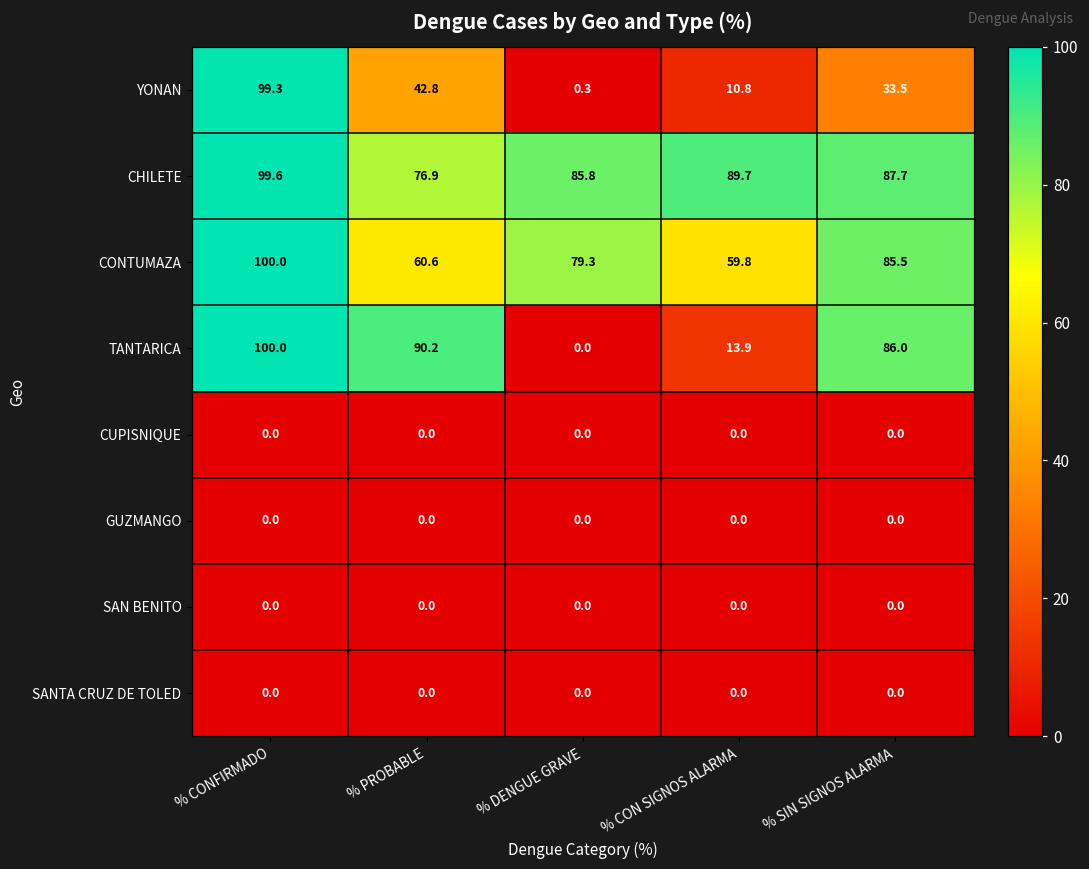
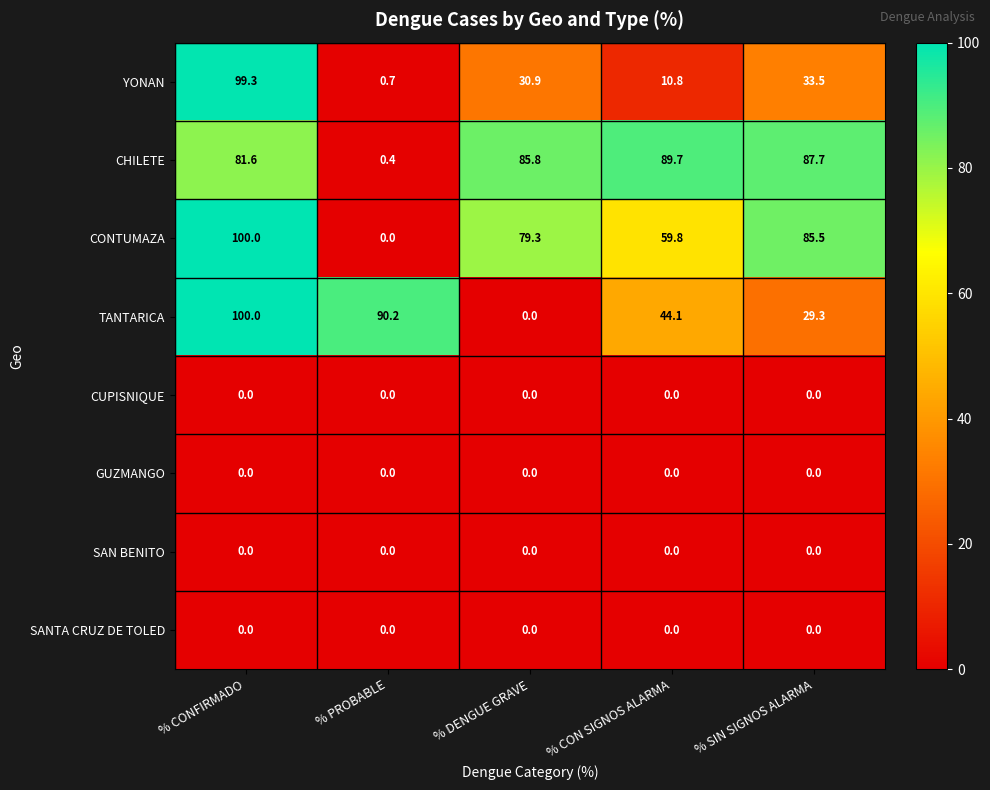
YONAN, % PROBABLE: 42.8 -> 0.7
YONAN, % DENGUE GRAVE: 0.3 -> 30.9
CHILETE, % CONFIRMADO: 99.6 -> 81.6
CHILETE, % PROBABLE: 76.9 -> 0.4
CONTUMAZA, % PROBABLE: 60.6 -> 0.0
TANTARICA, % CON SIGNOS ALARMA: 13.9 -> 44.1
TANTARICA, % SIN SIGNOS ALARMA: 86.0 -> 29.3
